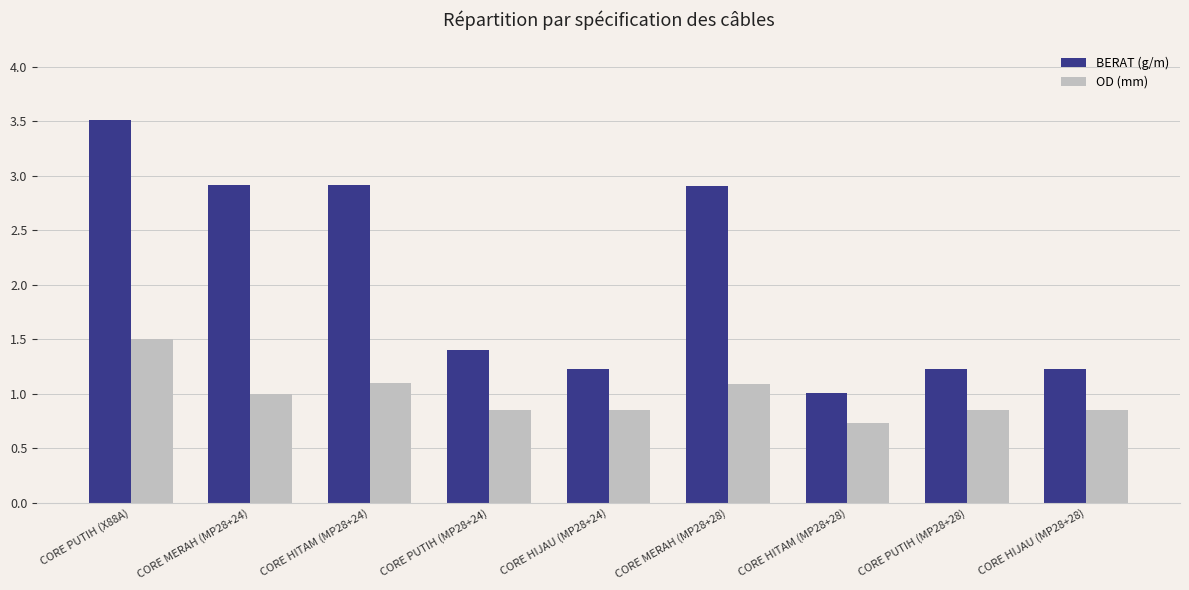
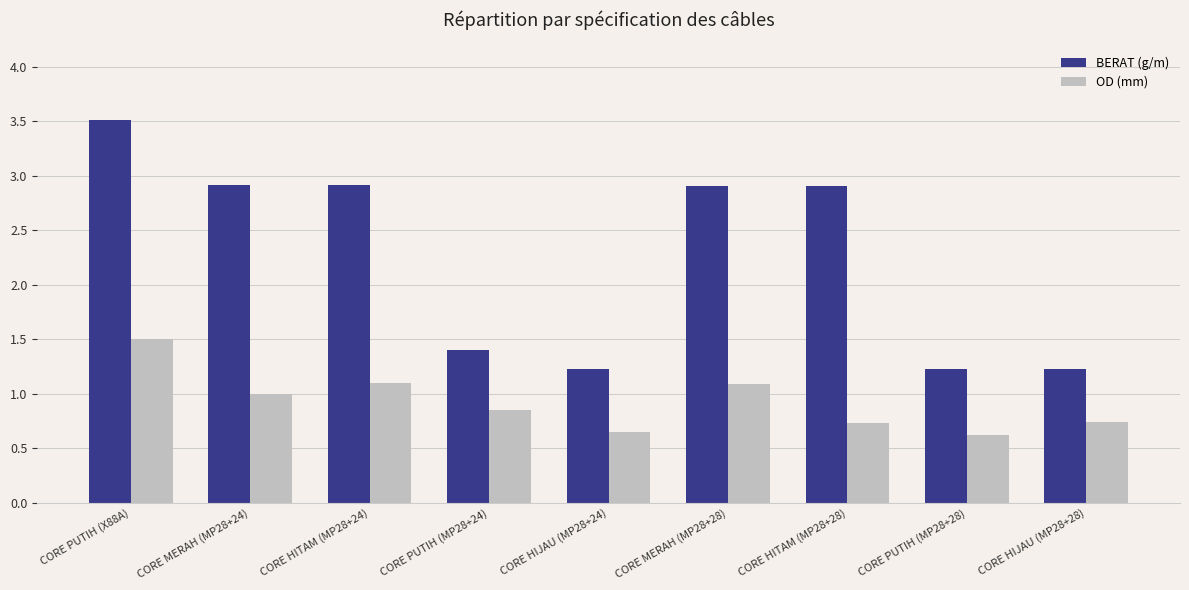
OD (mm), CORE HIJAU (MP28+24): 0.85 -> 0.65
BERAT (g/m), CORE HITAM (MP28+28): 1.00 -> 2.91
OD (mm), CORE PUTIH (MP28+28): 0.85 -> 0.62
OD (mm), CORE HIJAU (MP28+28): 0.85 -> 0.74
